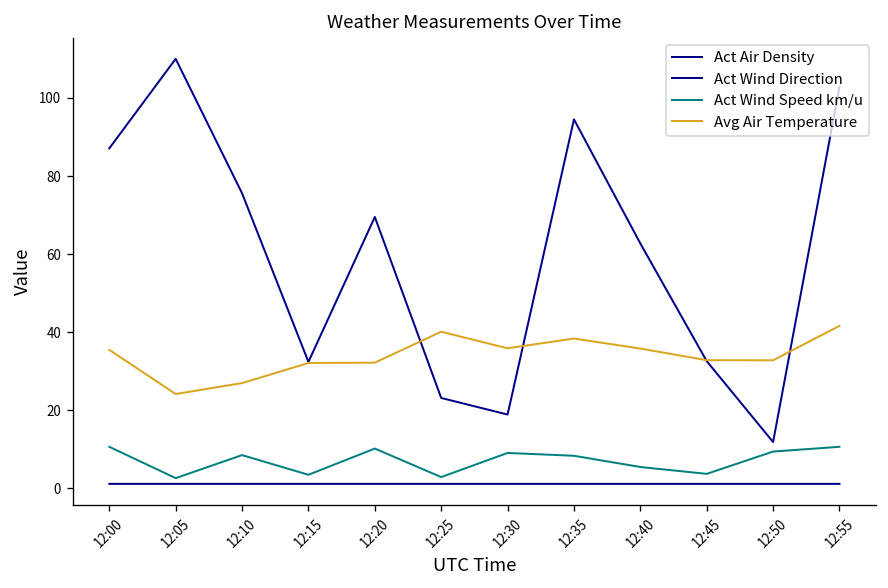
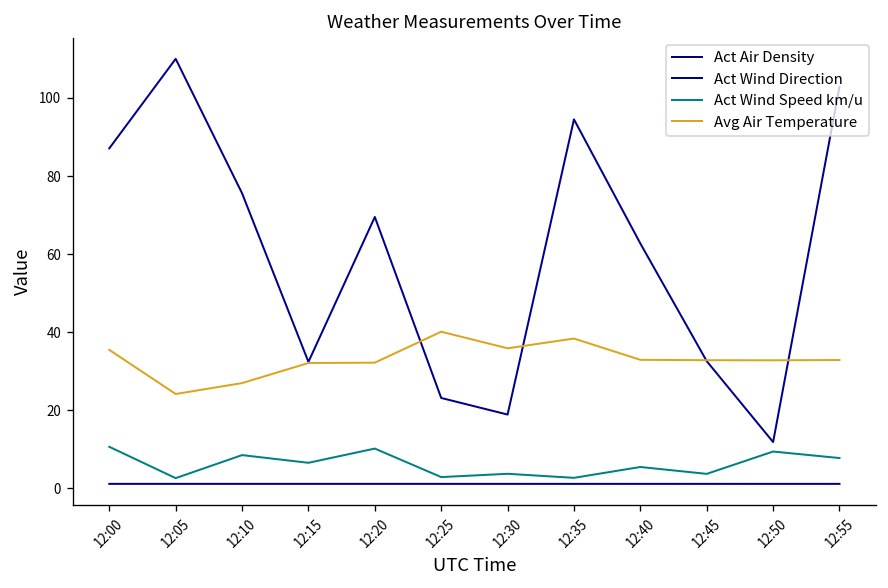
Act Wind Speed km/u, 12:15: 3 -> 7
Act Wind Speed km/u, 12:30: 9 -> 4
Act Wind Speed km/u, 12:35: 8 -> 3
Avg Air Temperature, 12:40: 36 -> 33
Act Wind Speed km/u, 12:55: 11 -> 8
Avg Air Temperature, 12:55: 42 -> 33
